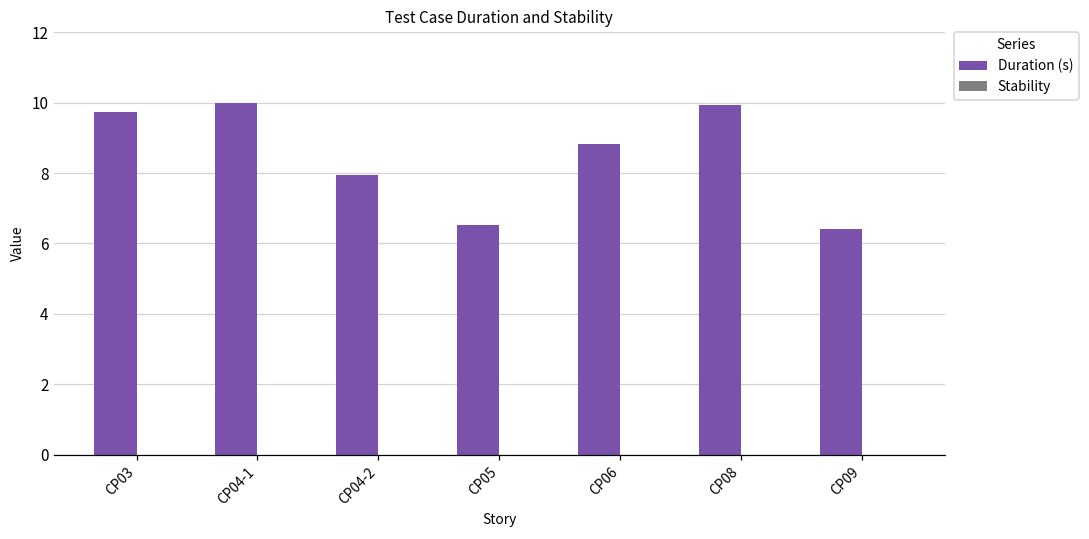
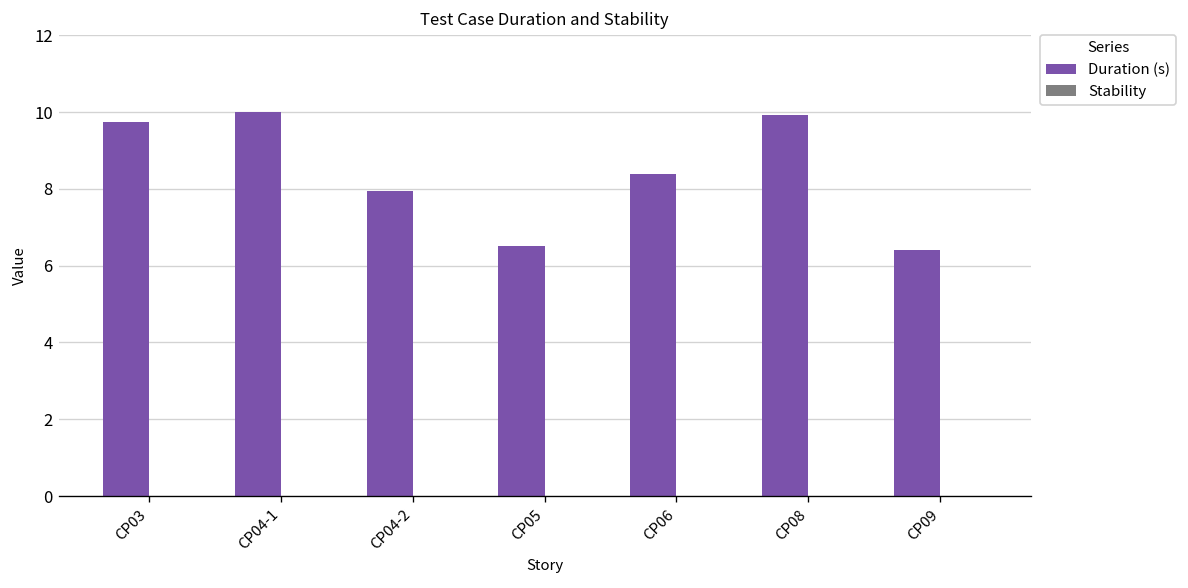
Duration (s), CP06: 8.8 -> 8.4
